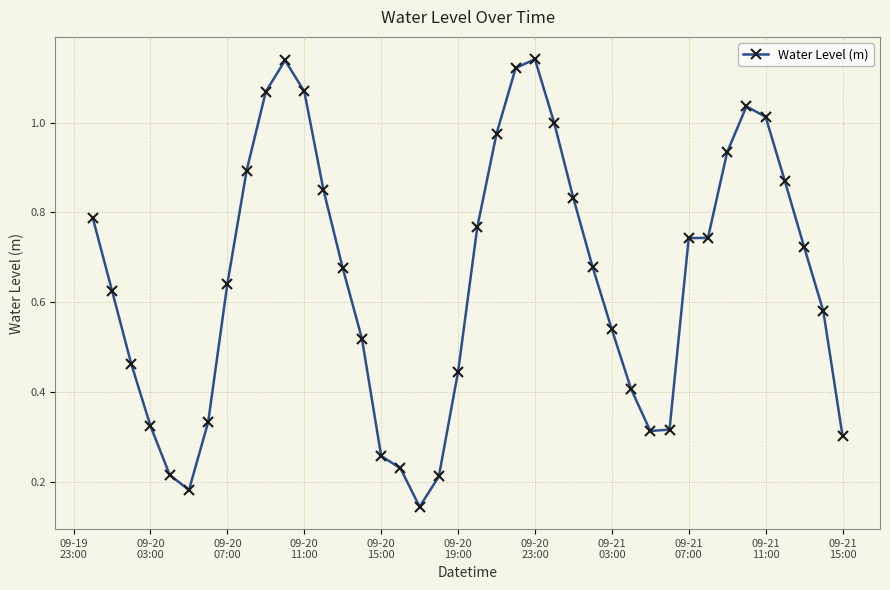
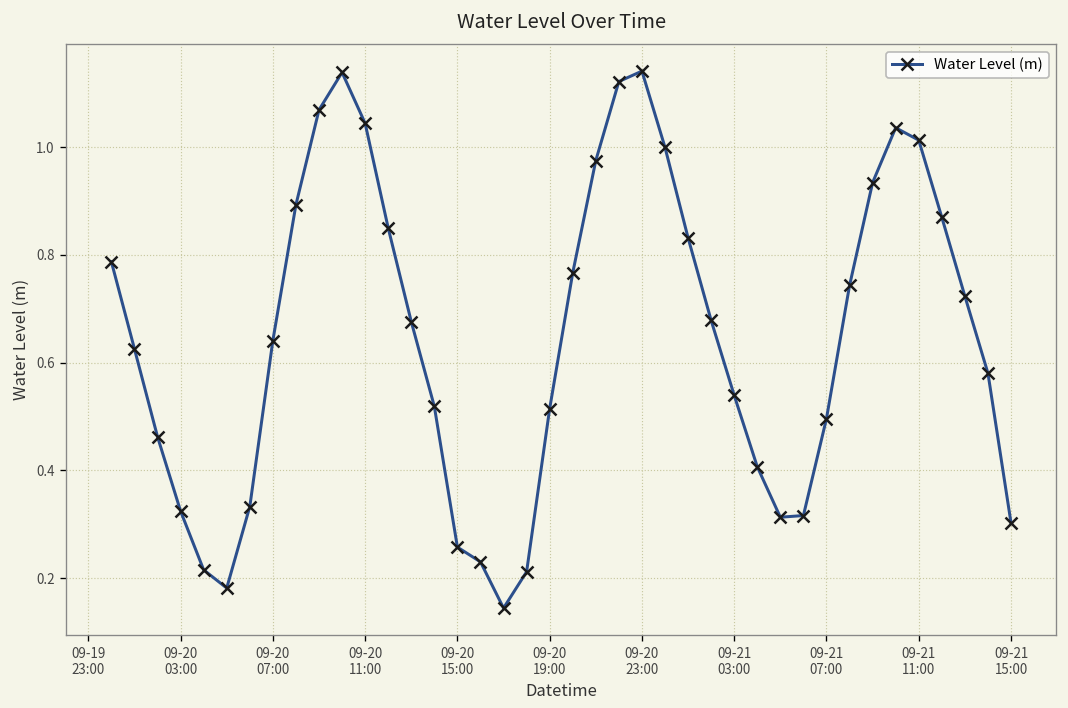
09-20 11:00: 1.07 -> 1.04
09-20 19:00: 0.44 -> 0.51
09-21 07:00: 0.74 -> 0.50
